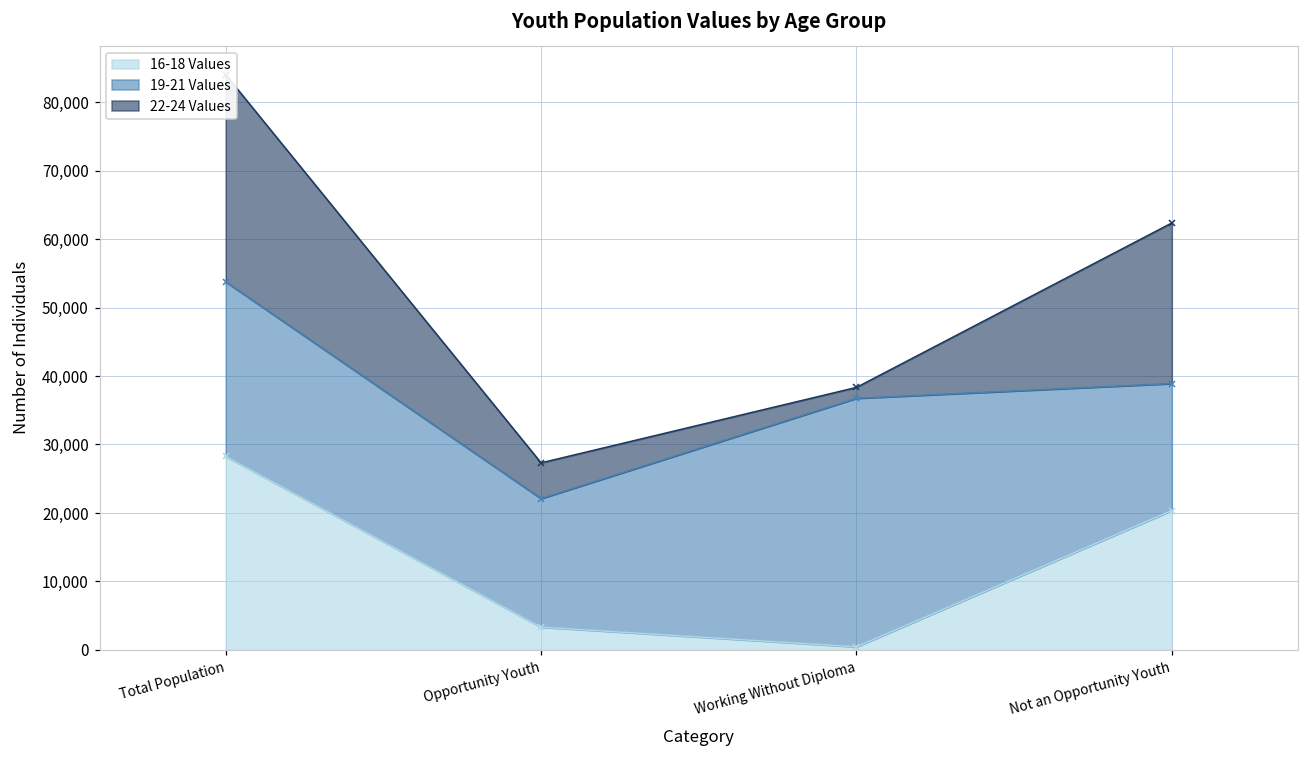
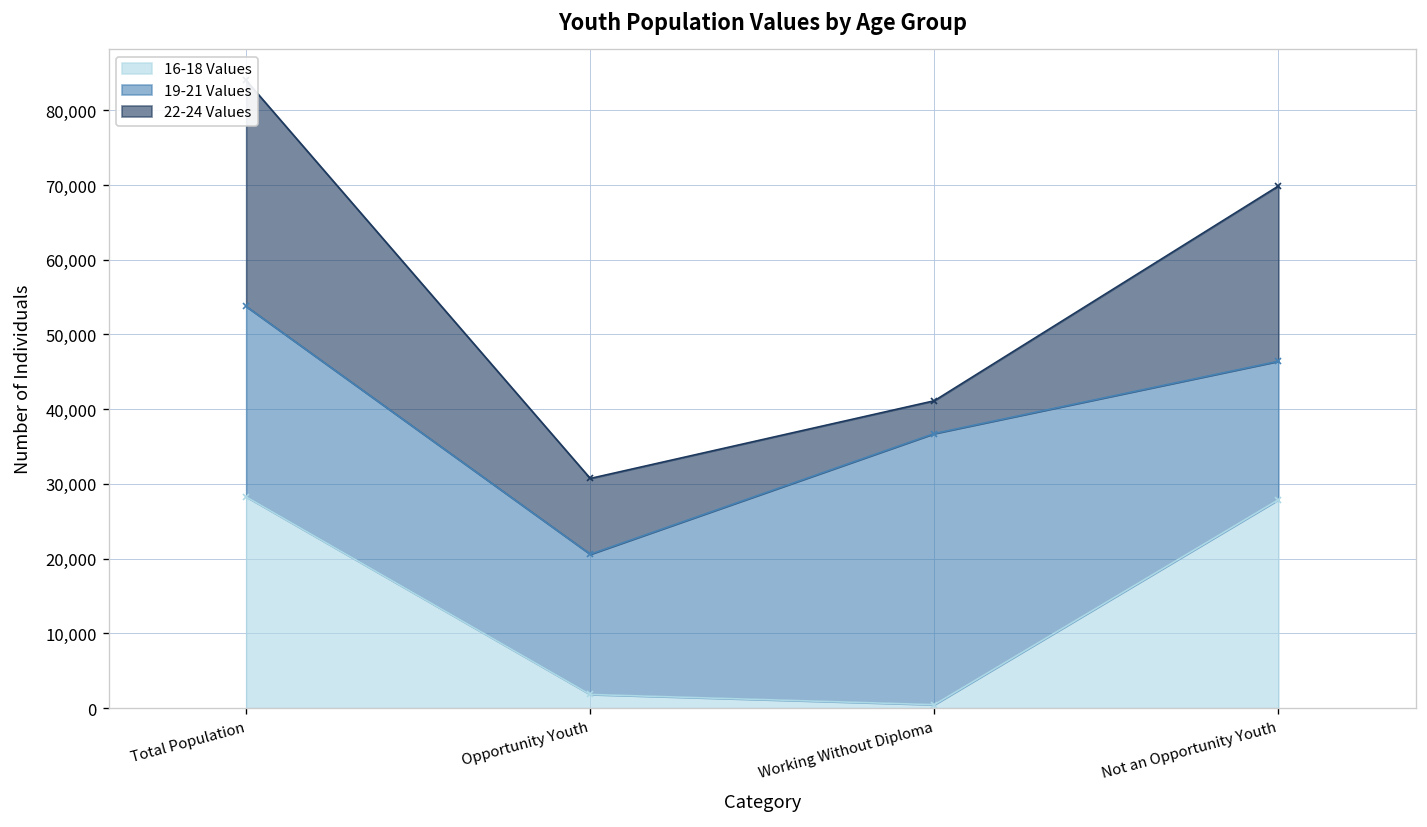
16-18 Values, Opportunity Youth: 3,000 -> 2,000
22-24 Values, Opportunity Youth: 5,000 -> 10,000
22-24 Values, Working Without Diploma: 2,000 -> 4,000
16-18 Values, Not an Opportunity Youth: 20,000 -> 28,000
